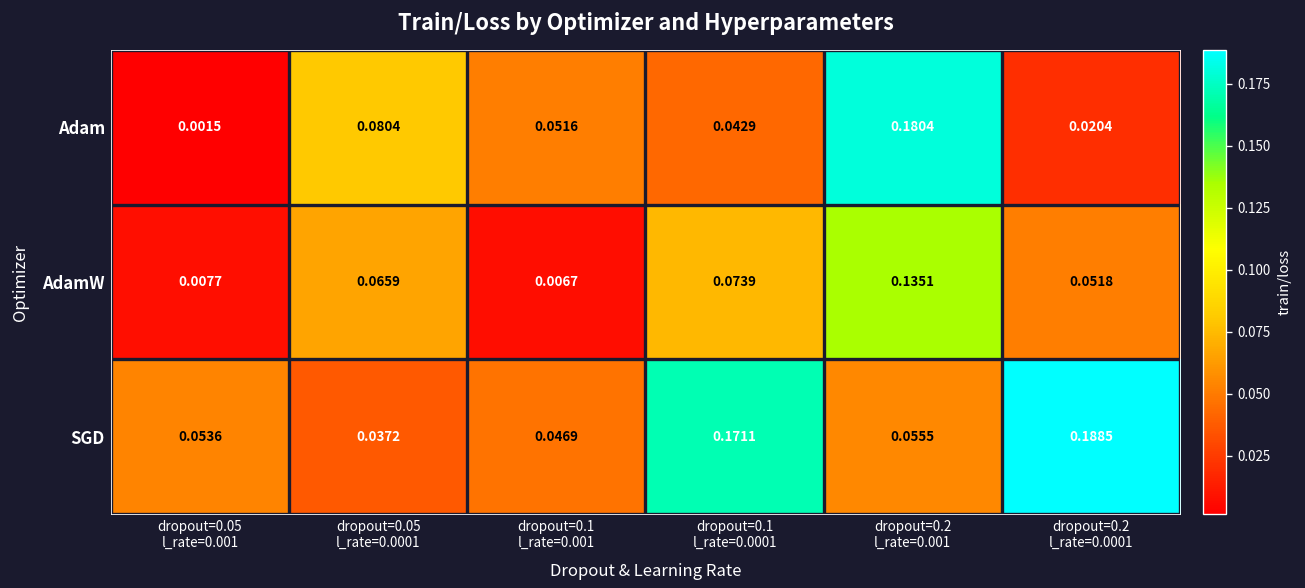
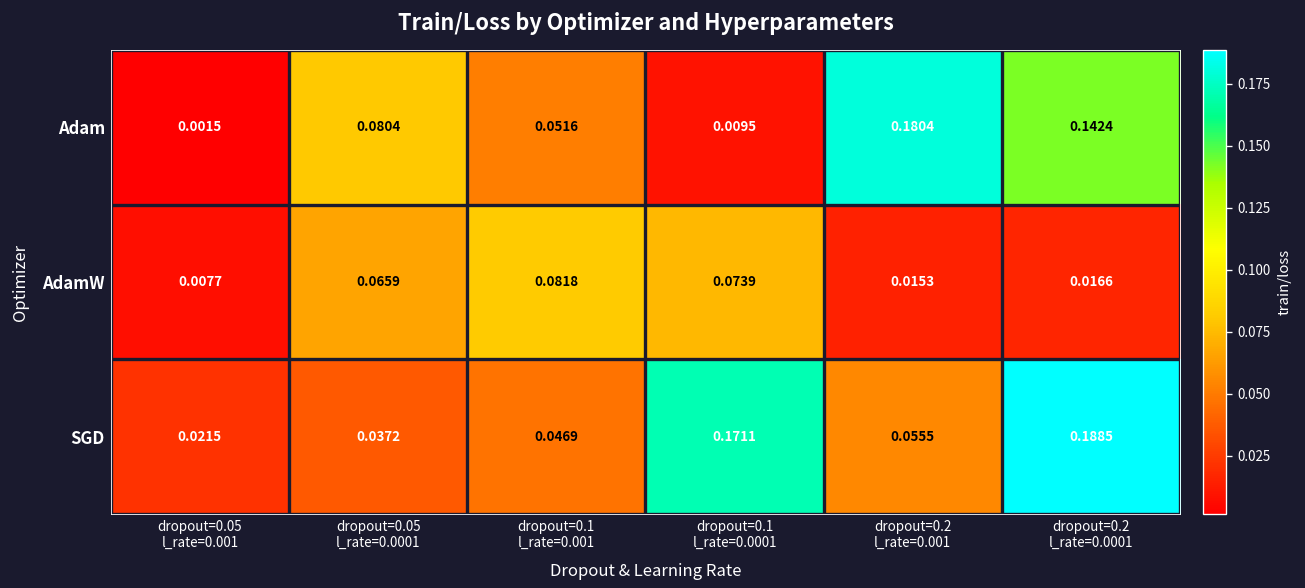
Adam, dropout=0.1 l_rate=0.0001: 0.0429 -> 0.0095
Adam, dropout=0.2 l_rate=0.0001: 0.0204 -> 0.1424
AdamW, dropout=0.1 l_rate=0.001: 0.0067 -> 0.0818
AdamW, dropout=0.2 l_rate=0.001: 0.1351 -> 0.0153
AdamW, dropout=0.2 l_rate=0.0001: 0.0518 -> 0.0166
SGD, dropout=0.05 l_rate=0.001: 0.0536 -> 0.0215
